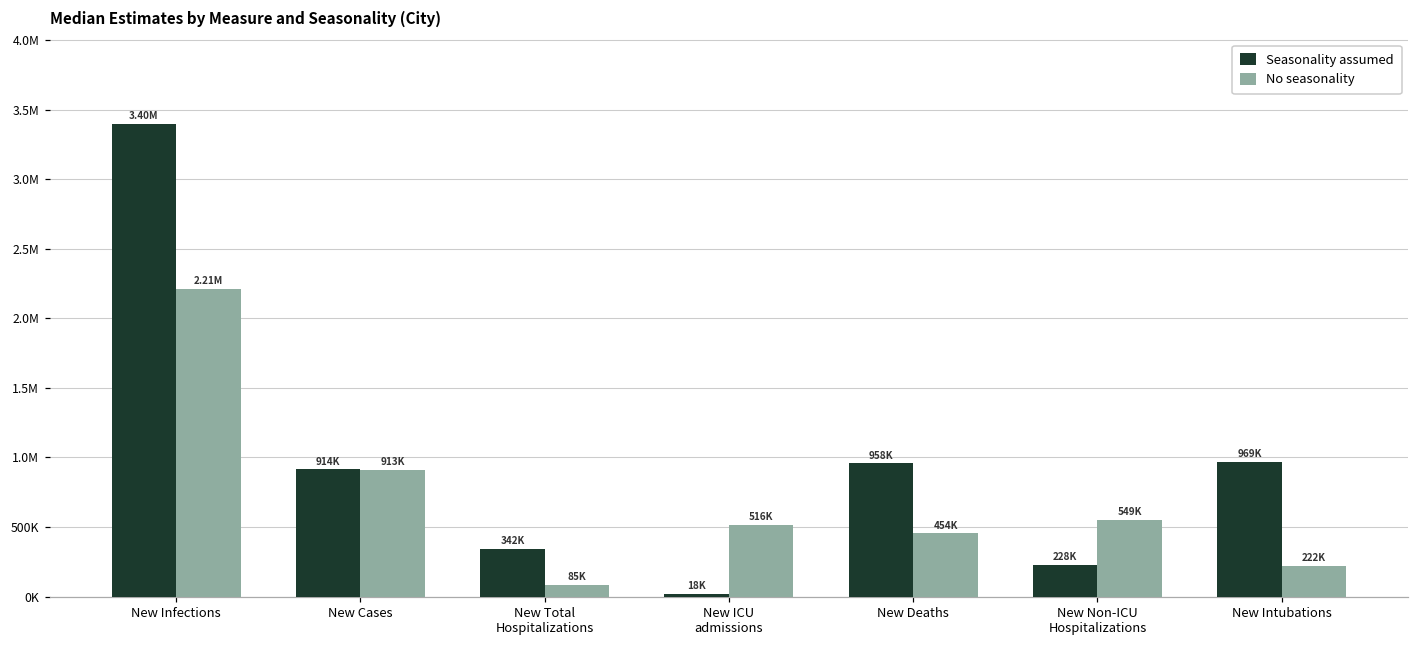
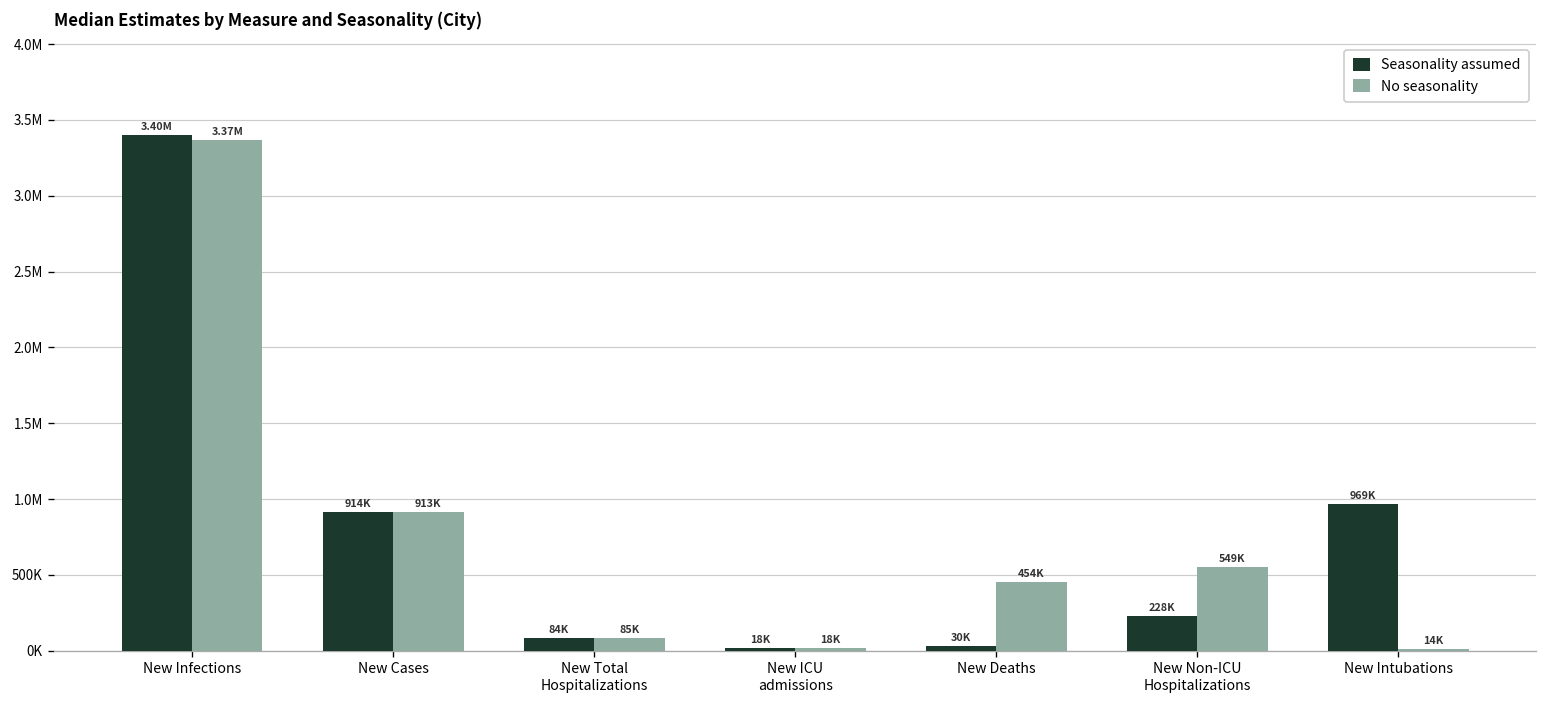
No seasonality, New Infections: 2.21M -> 3.37M
Seasonality assumed, New Total Hospitalizations: 342K -> 84K
No seasonality, New ICU admissions: 516K -> 18K
Seasonality assumed, New Deaths: 958K -> 30K
No seasonality, New Intubations: 222K -> 14K
